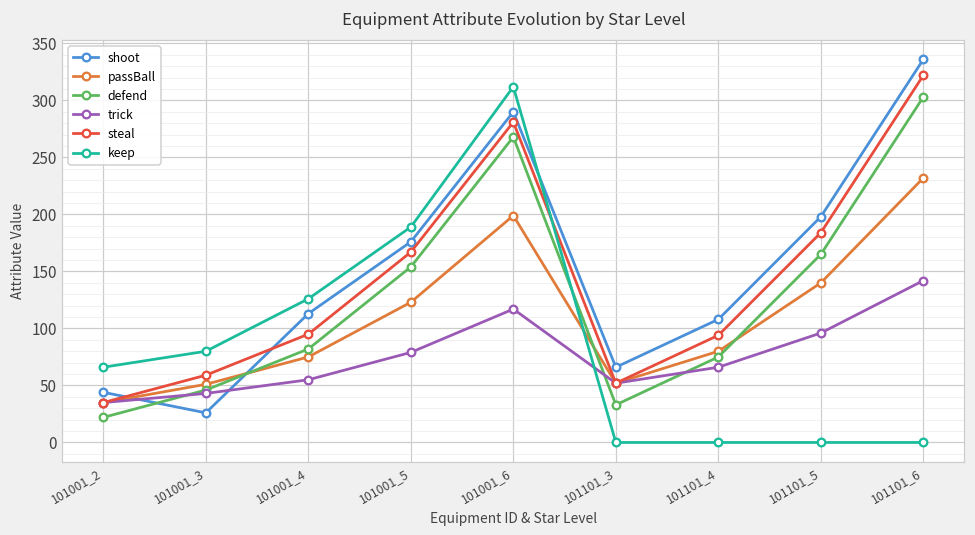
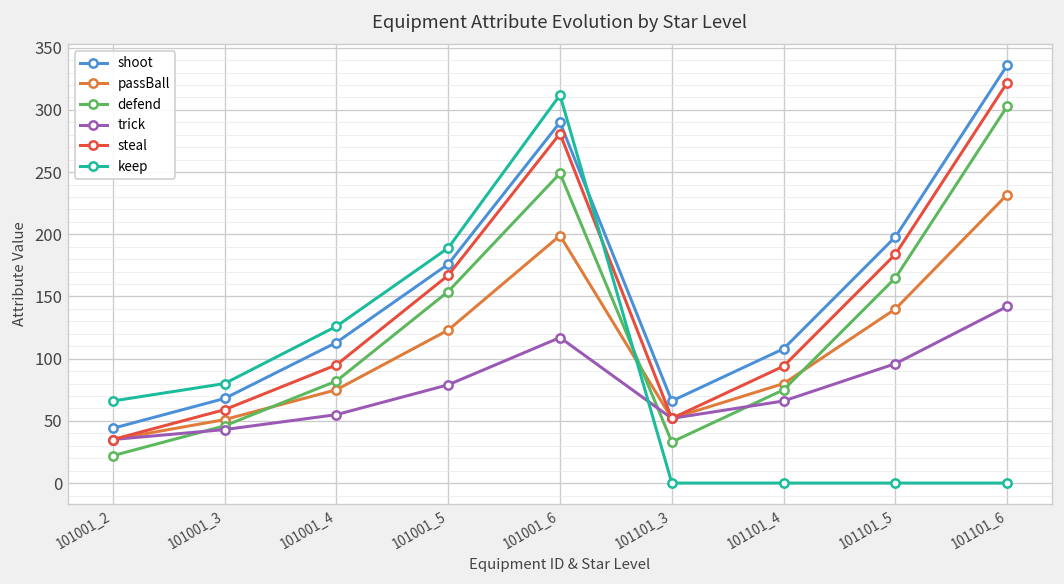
shoot, 101001_3: 26 -> 68
defend, 101001_6: 268 -> 249
